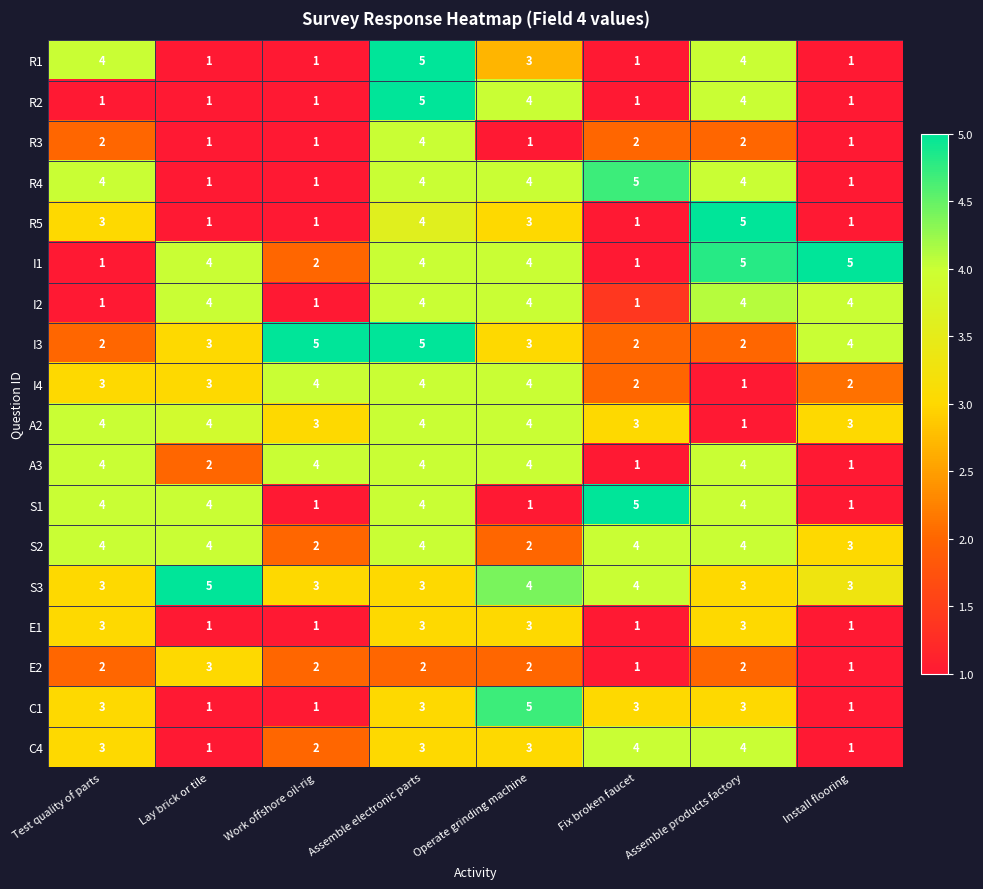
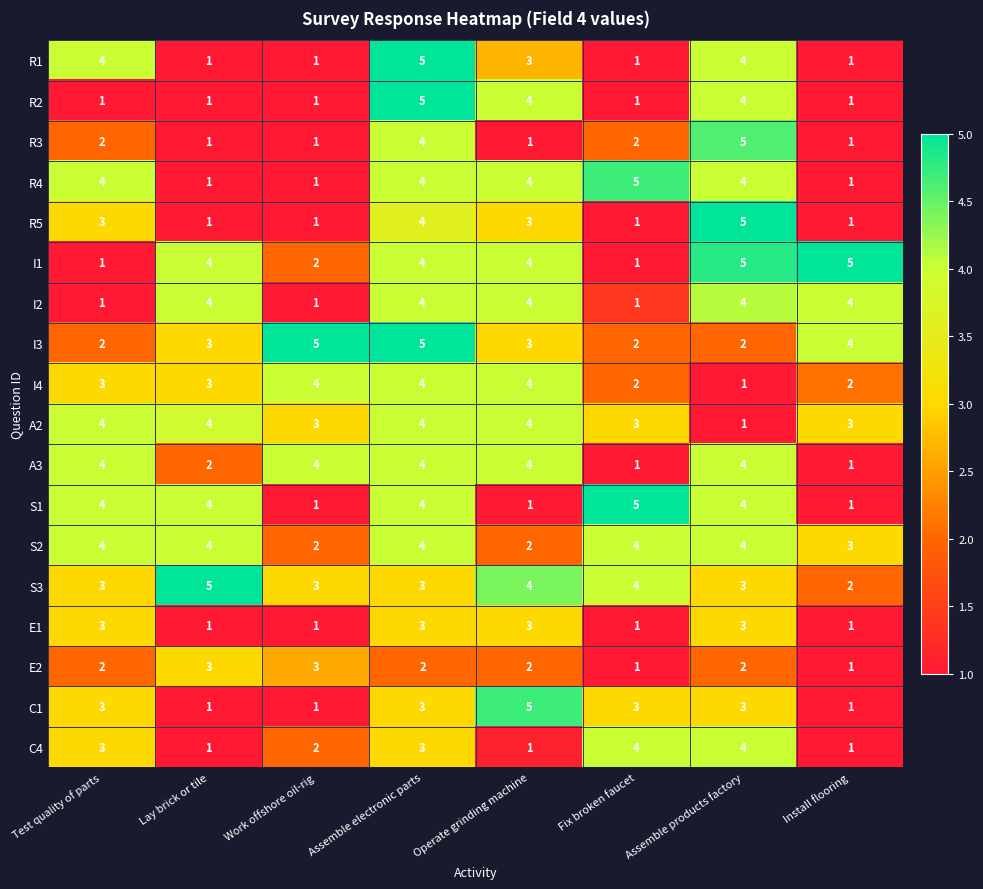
R3, Assemble products factory: 2 -> 5
S3, Install flooring: 3 -> 2
E2, Work offshore oil-rig: 2 -> 3
C4, Operate grinding machine: 3 -> 1
